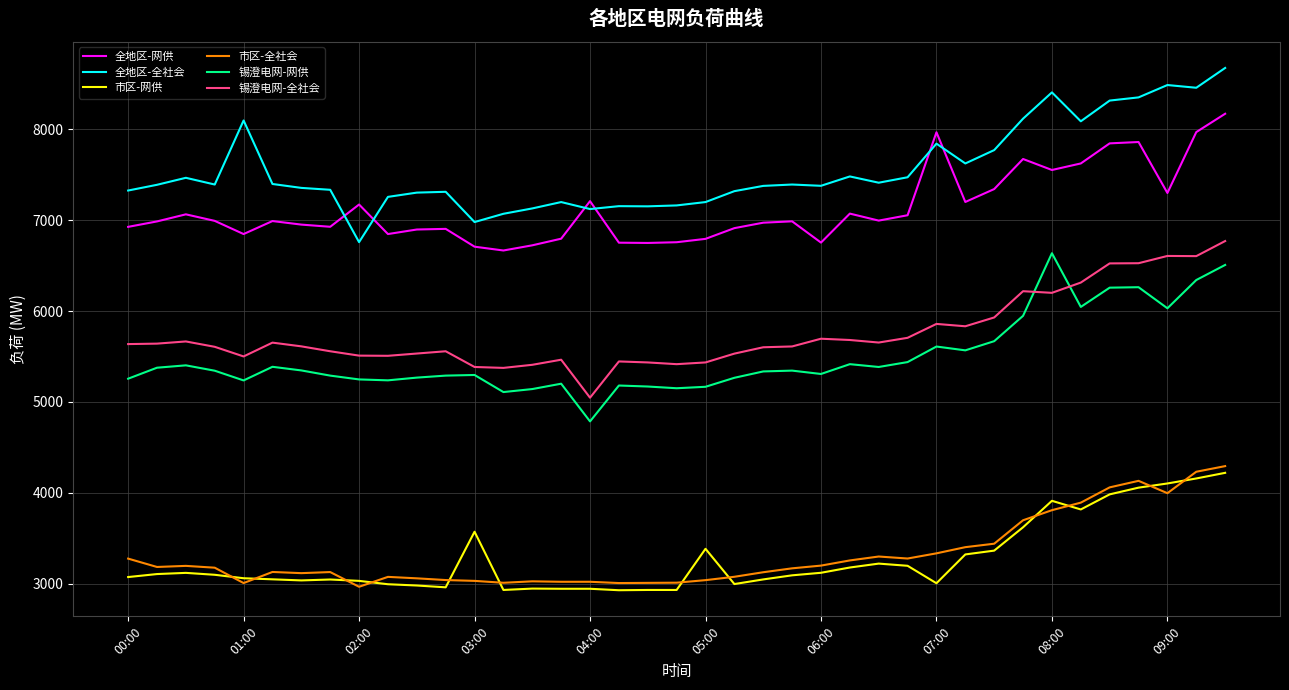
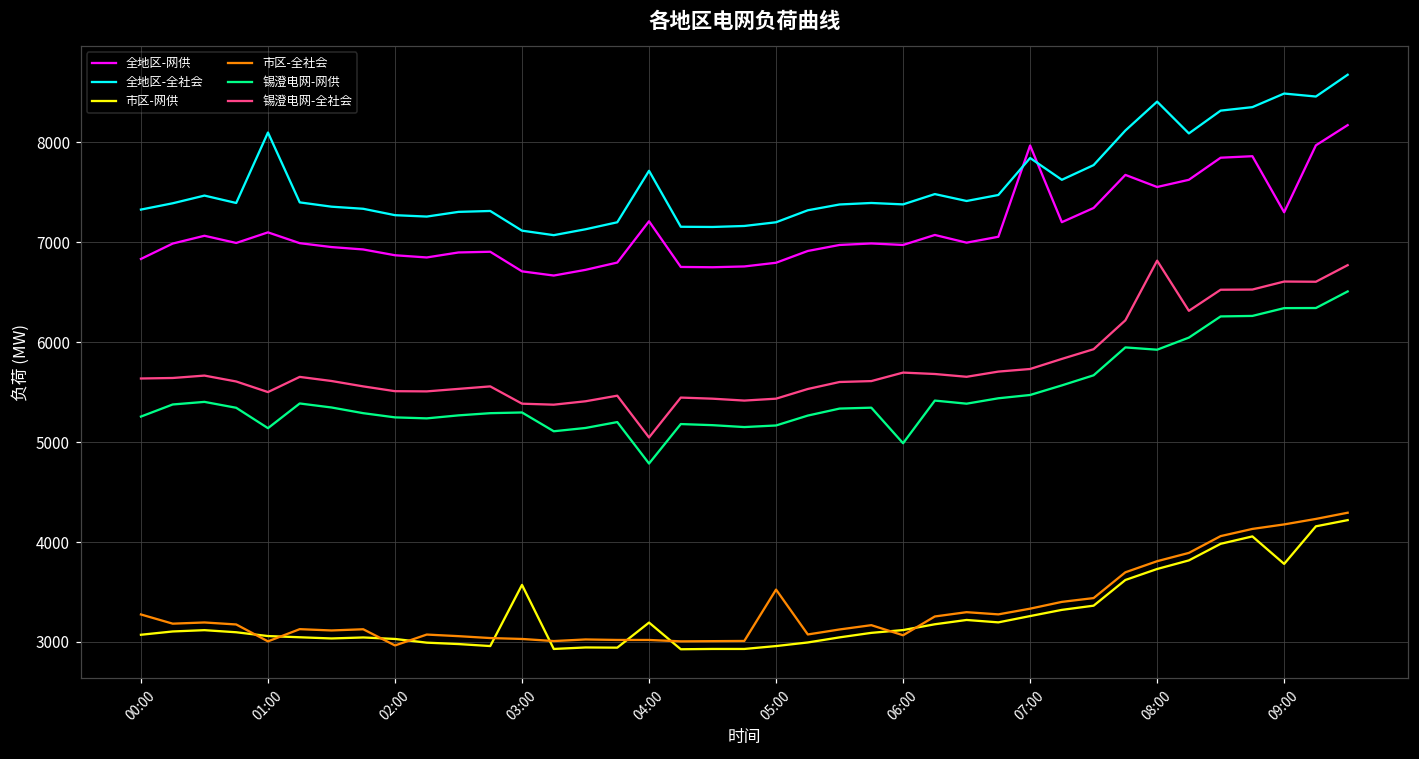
全地区-网供, 00:00: 6900 -> 6800
全地区-网供, 01:00: 6800 -> 7100
锡澄电网-网供, 01:00: 5200 -> 5100
全地区-网供, 02:00: 7200 -> 6900
全地区-全社会, 02:00: 6800 -> 7300
全地区-全社会, 03:00: 7000 -> 7100
全地区-全社会, 04:00: 7100 -> 7700
市区-网供, 04:00: 2900 -> 3200
市区-网供, 05:00: 3400 -> 3000
市区-全社会, 05:00: 3000 -> 3500
全地区-网供, 06:00: 6800 -> 7000
市区-全社会, 06:00: 3200 -> 3100
锡澄电网-网供, 06:00: 5300 -> 5000
市区-网供, 07:00: 3000 -> 3300
锡澄电网-网供, 07:00: 5600 -> 5500
锡澄电网-全社会, 07:00: 5900 -> 5700
市区-网供, 08:00: 3900 -> 3700
锡澄电网-网供, 08:00: 6600 -> 5900
锡澄电网-全社会, 08:00: 6200 -> 6800
市区-网供, 09:00: 4100 -> 3800
市区-全社会, 09:00: 4000 -> 4200
锡澄电网-网供, 09:00: 6000 -> 6300
